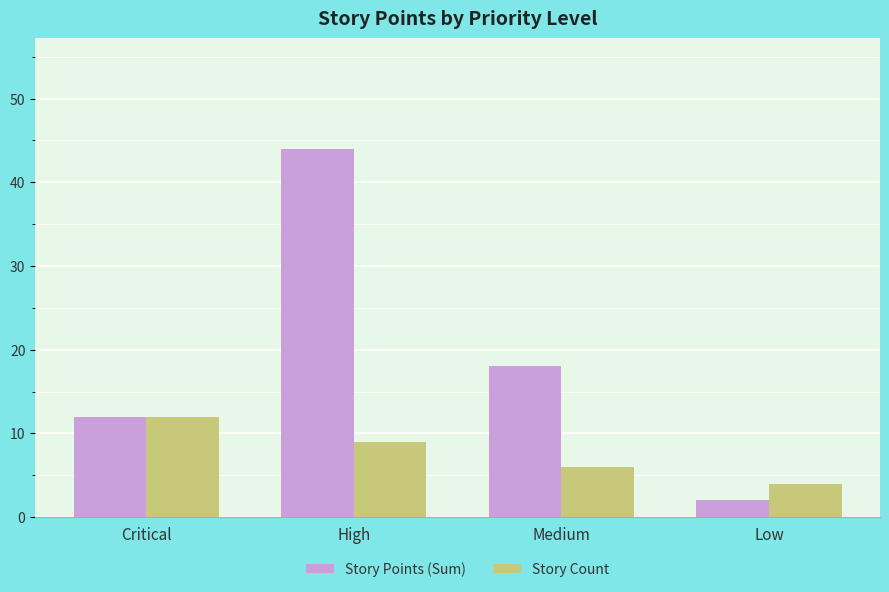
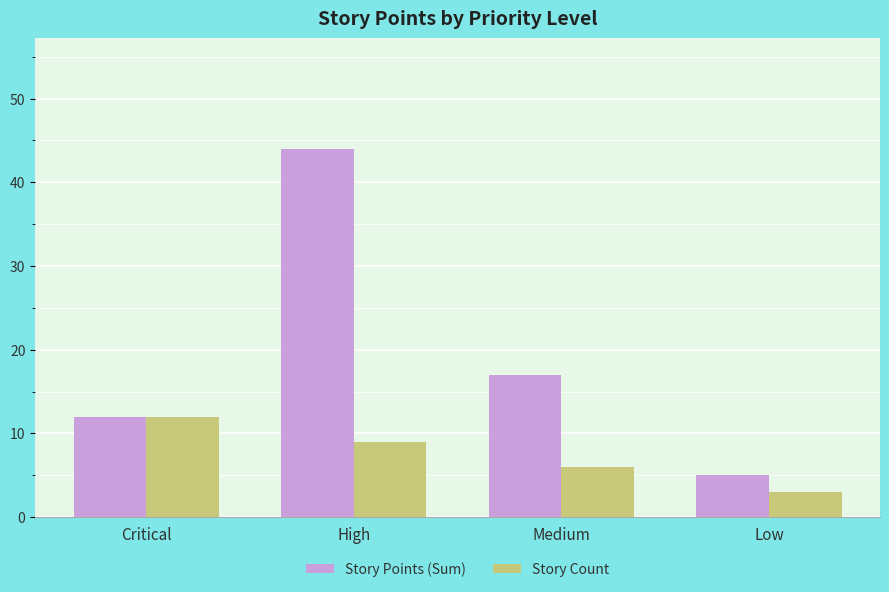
Story Points (Sum), Medium: 18 -> 17
Story Points (Sum), Low: 2 -> 5
Story Count, Low: 4 -> 3
